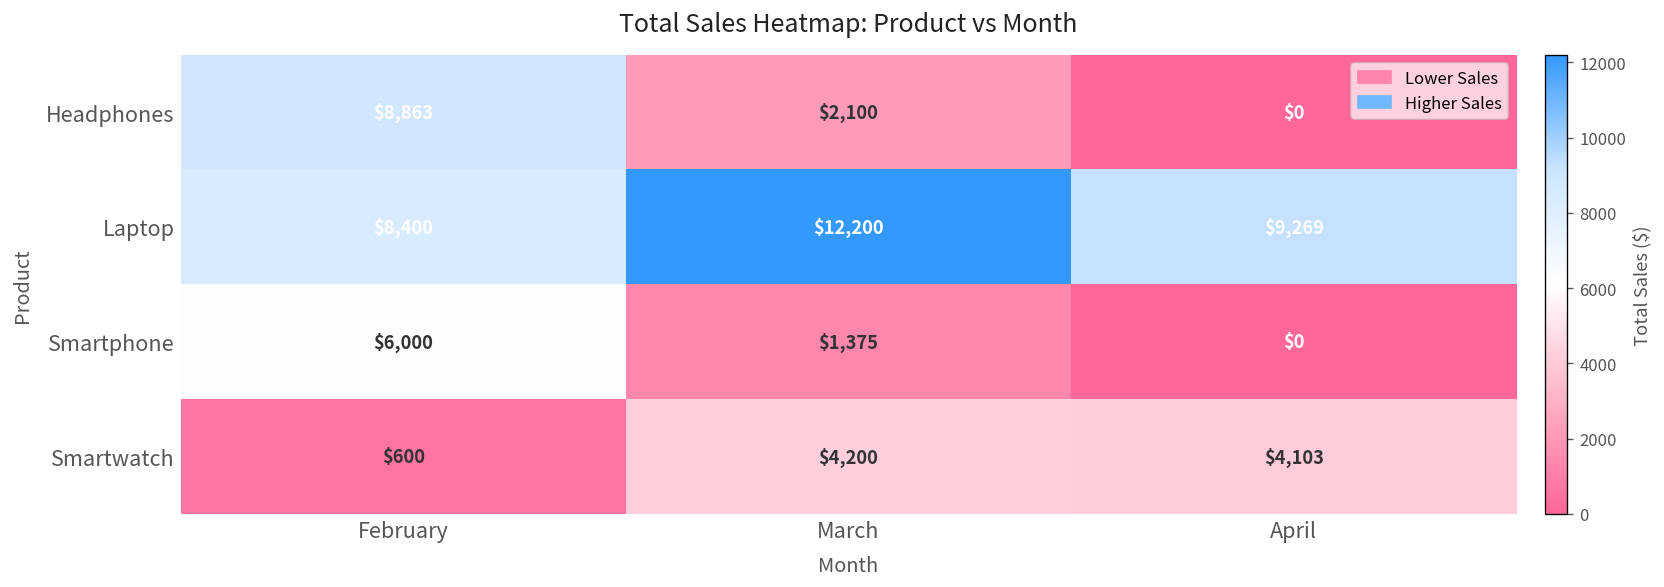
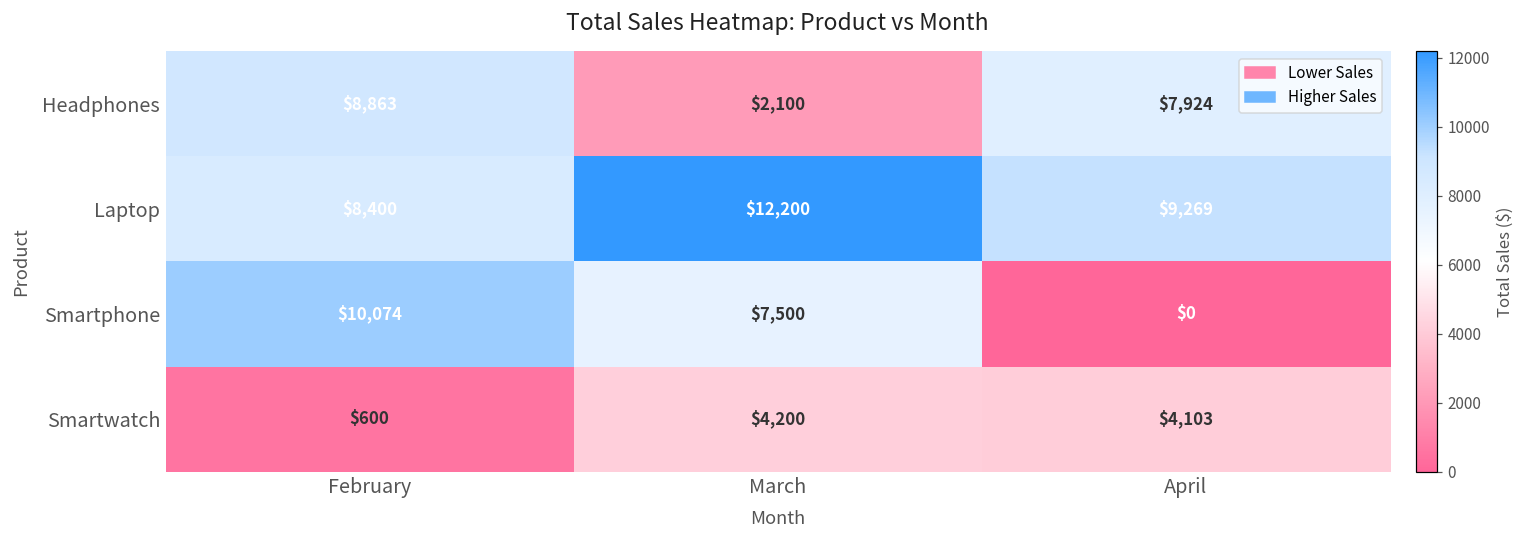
Headphones, April: $0 -> $7,924
Smartphone, February: $6,000 -> $10,074
Smartphone, March: $1,375 -> $7,500
